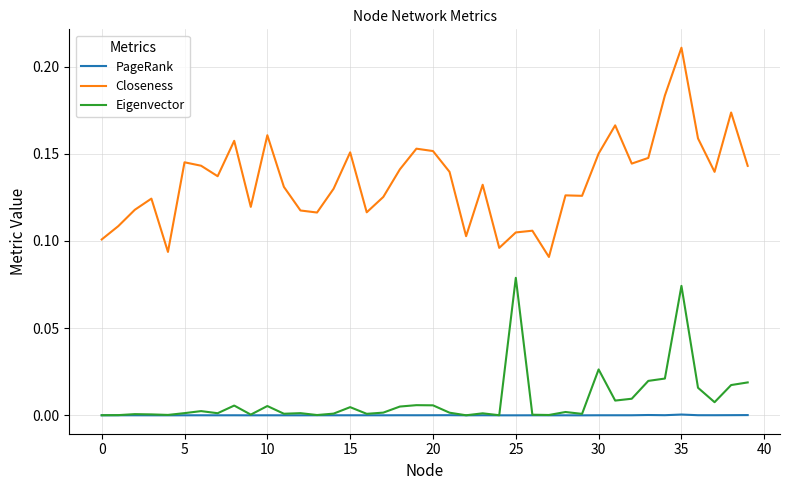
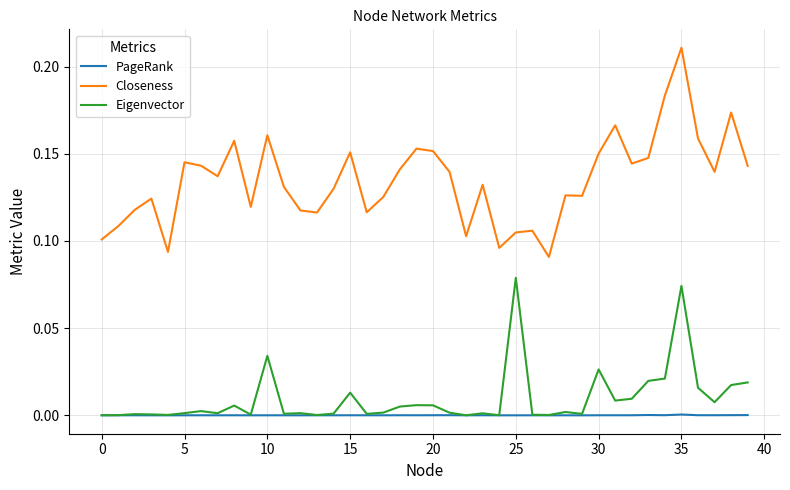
Eigenvector, 10: 0.005 -> 0.034
Eigenvector, 15: 0.005 -> 0.013
